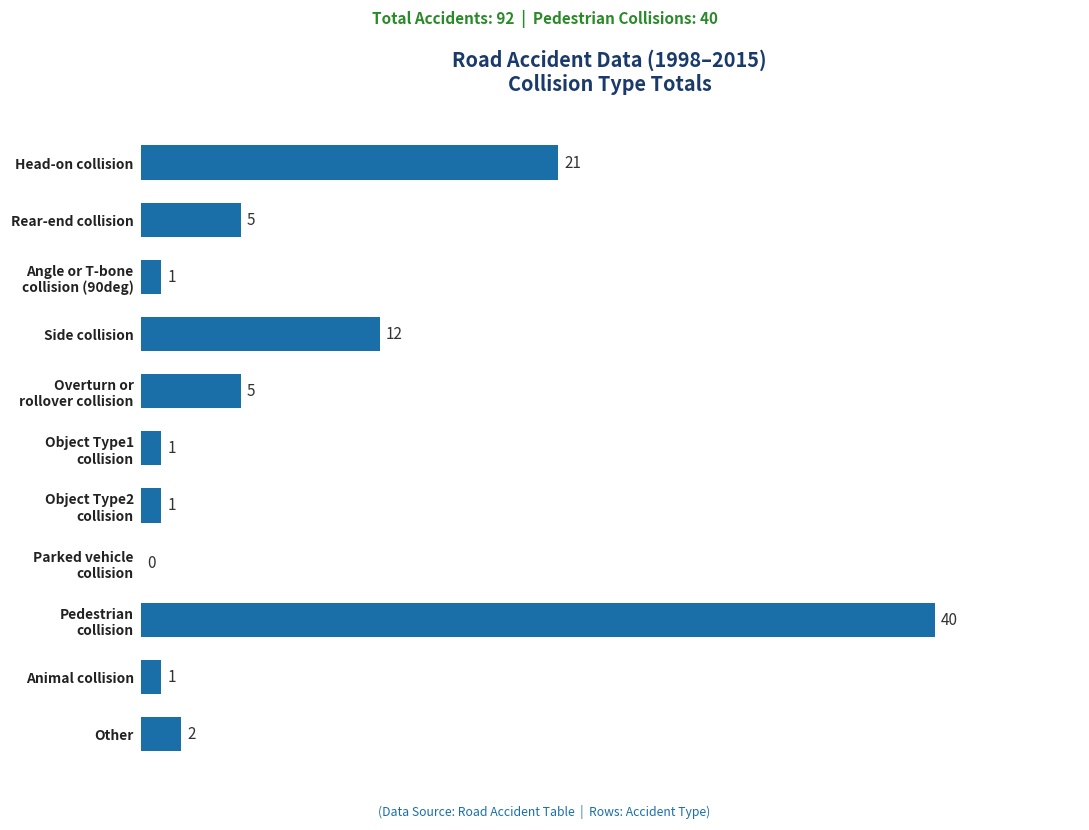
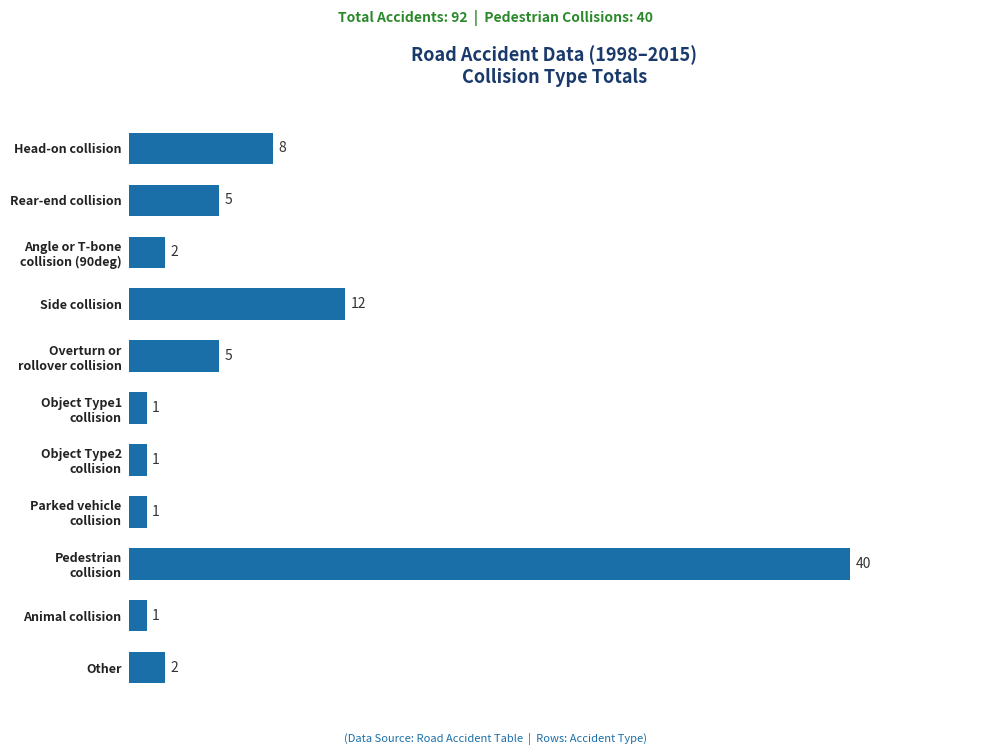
Head-on collision: 21 -> 8
Angle or T-bone collision (90deg): 1 -> 2
Parked vehicle collision: 0 -> 1
